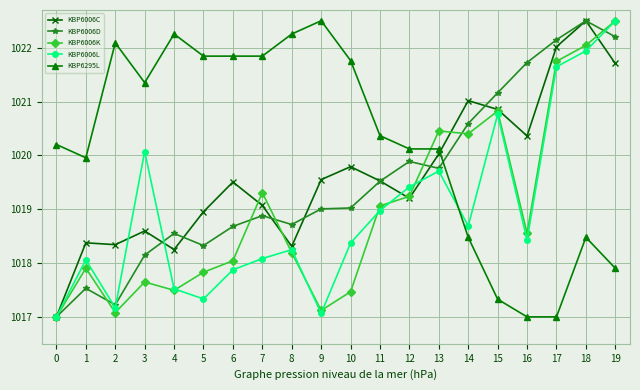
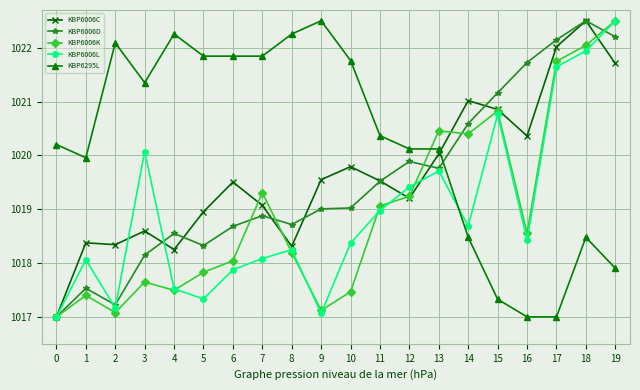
KBP6006K, 1: 1017.9 -> 1017.4
